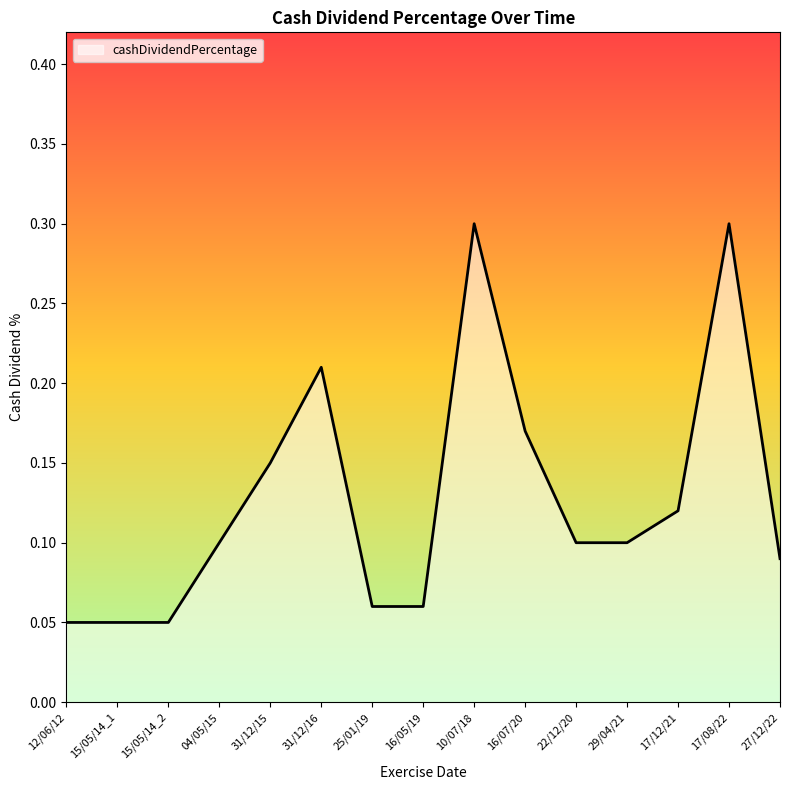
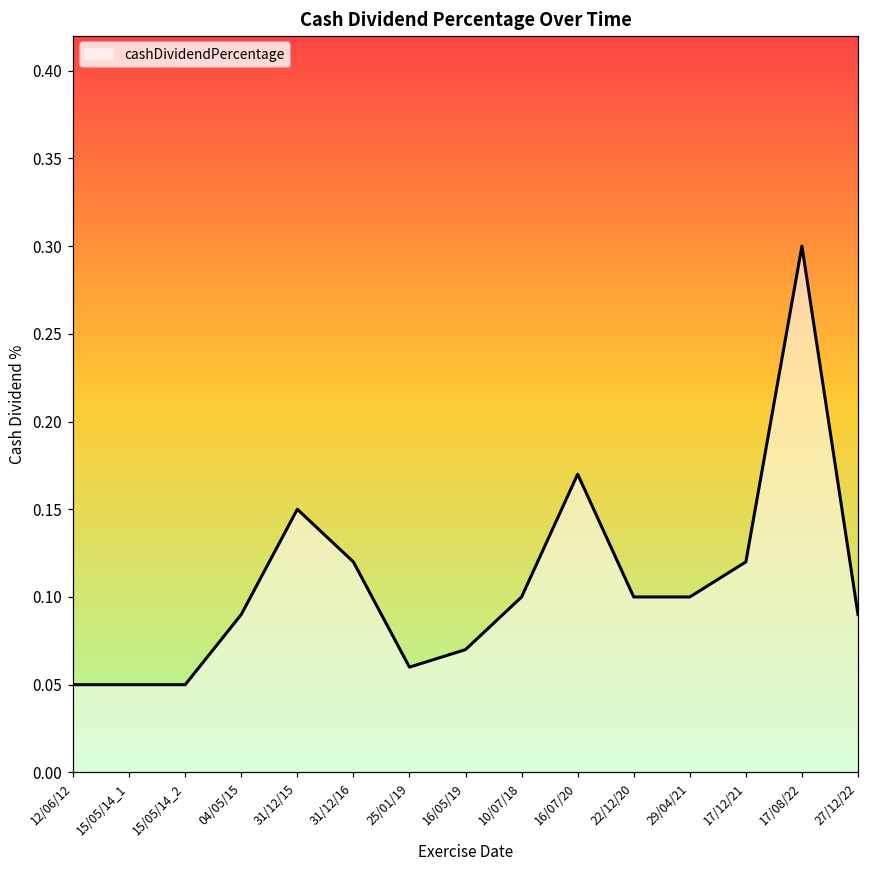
04/05/15: 0.10 -> 0.09
31/12/16: 0.21 -> 0.12
16/05/19: 0.06 -> 0.07
10/07/18: 0.3 -> 0.1
